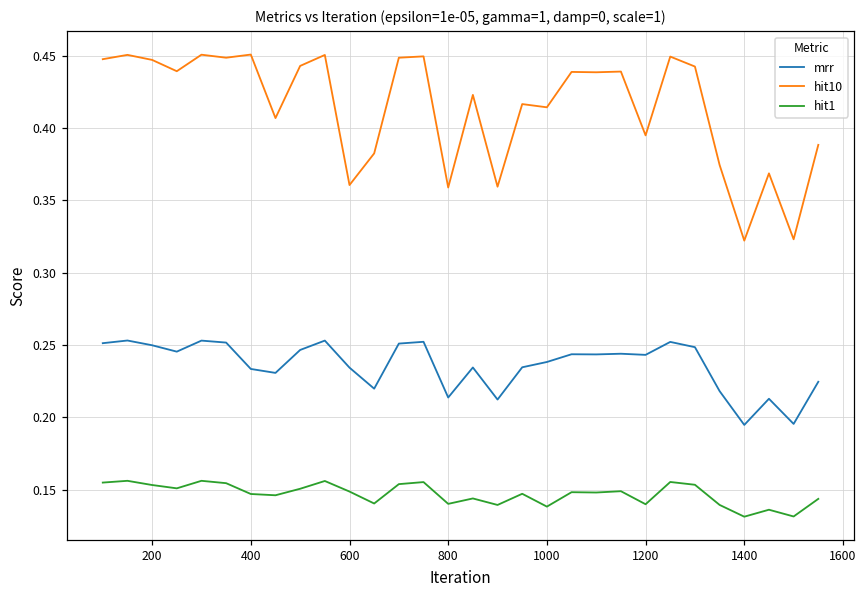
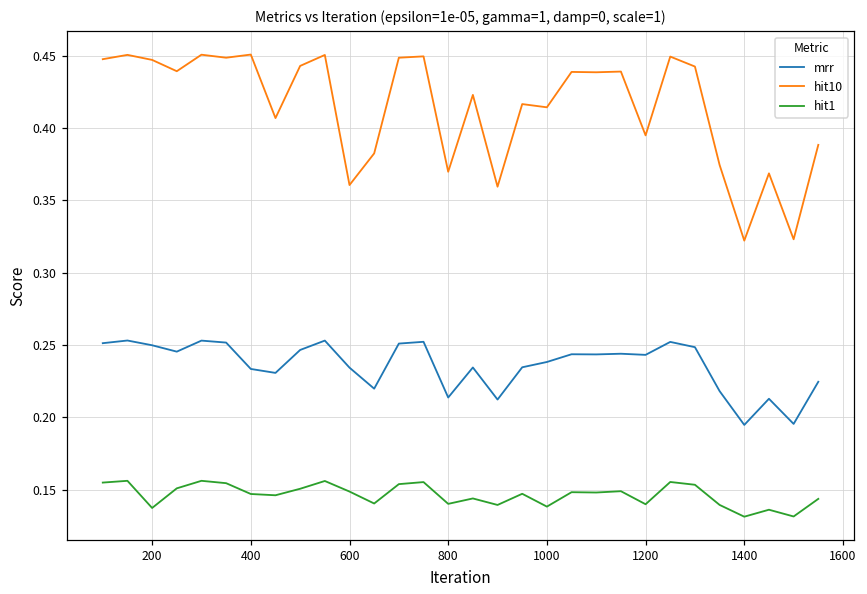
hit1, 200: 0.153 -> 0.137
hit10, 800: 0.359 -> 0.370
